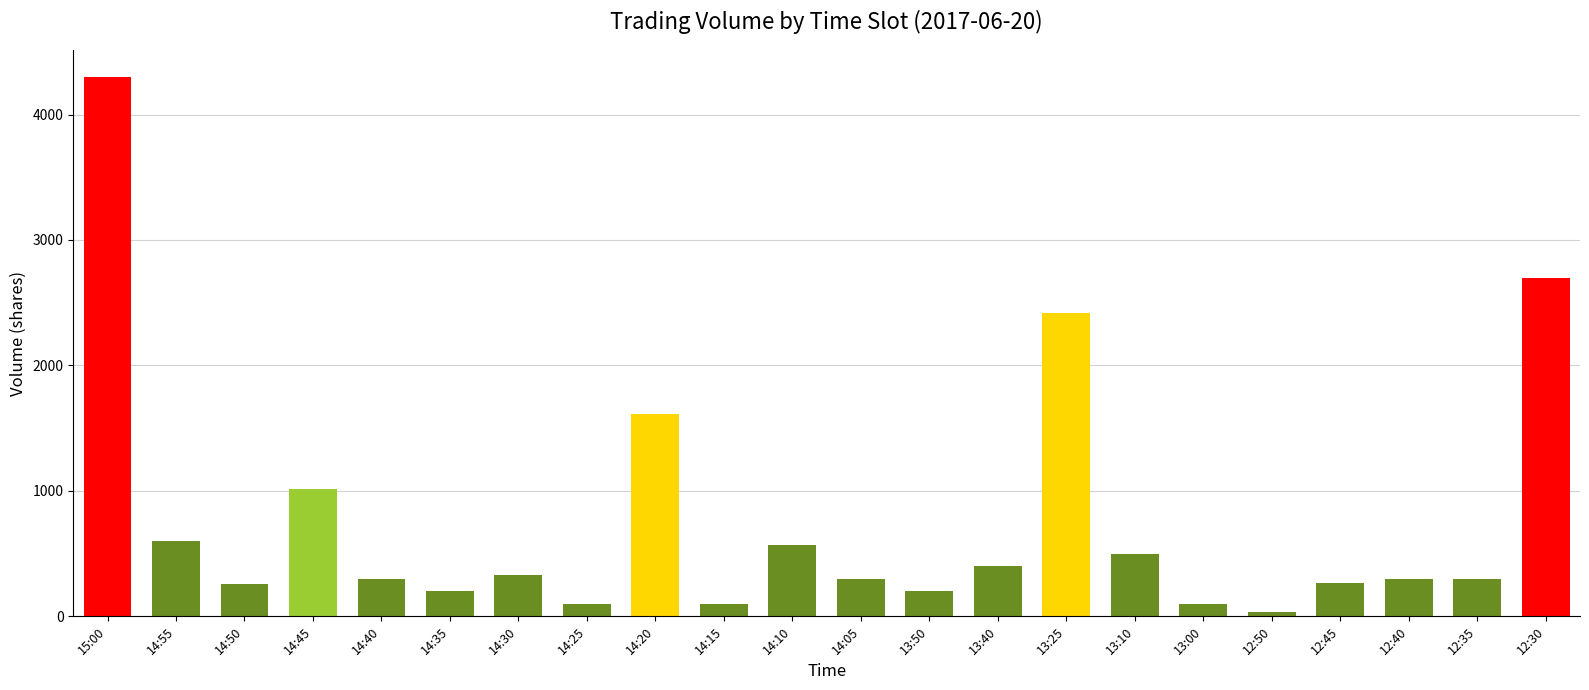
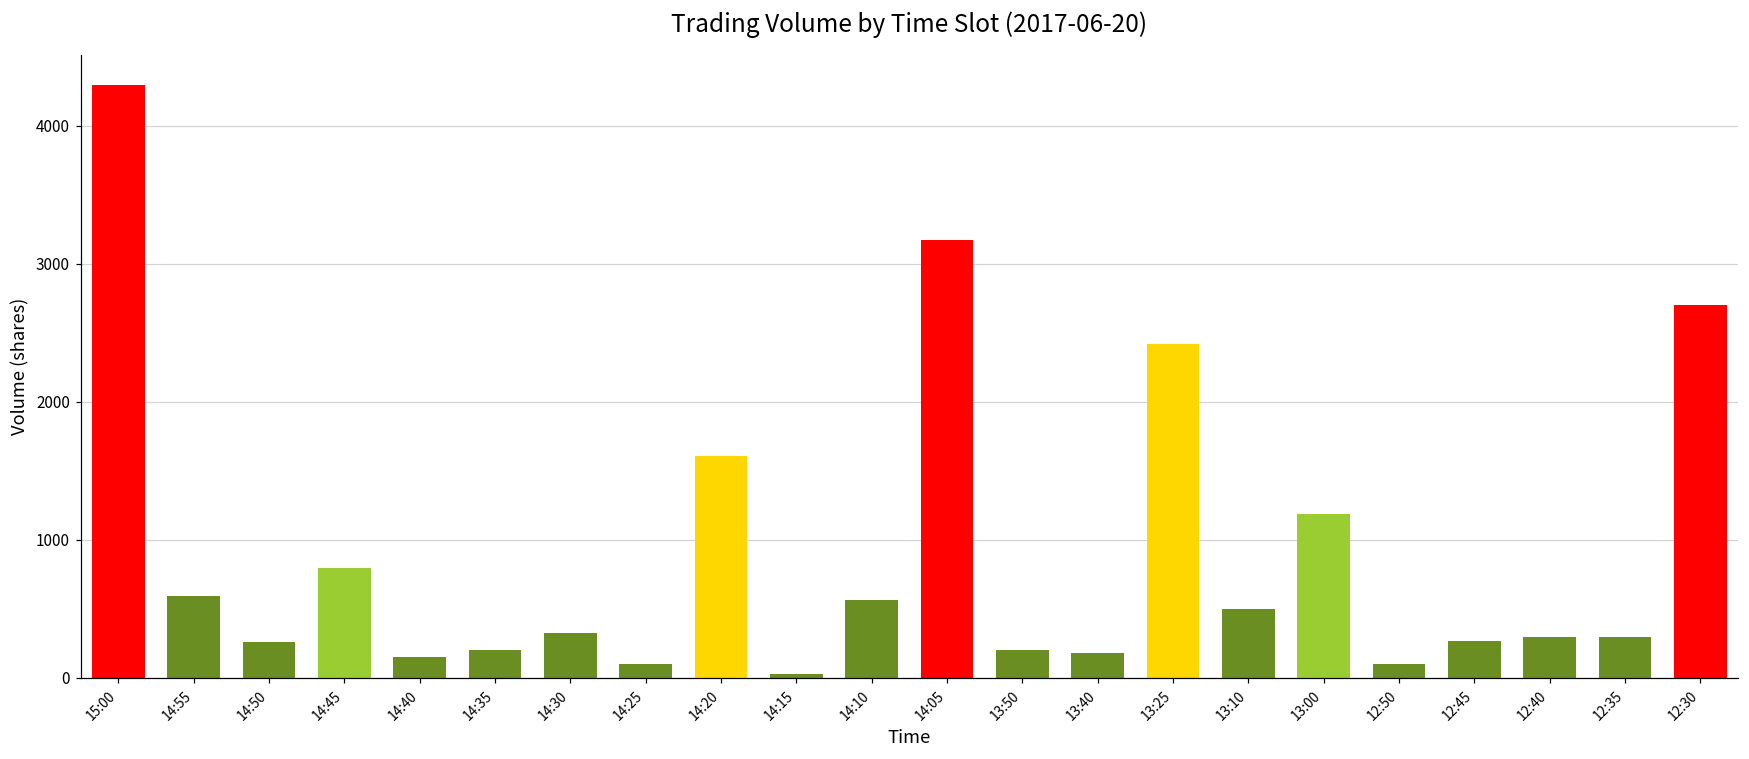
14:45: 1020 -> 800
14:40: 300 -> 150
14:15: 100 -> 30
14:05: 300 -> 3180
13:40: 400 -> 180
13:00: 100 -> 1190
12:50: 30 -> 100
